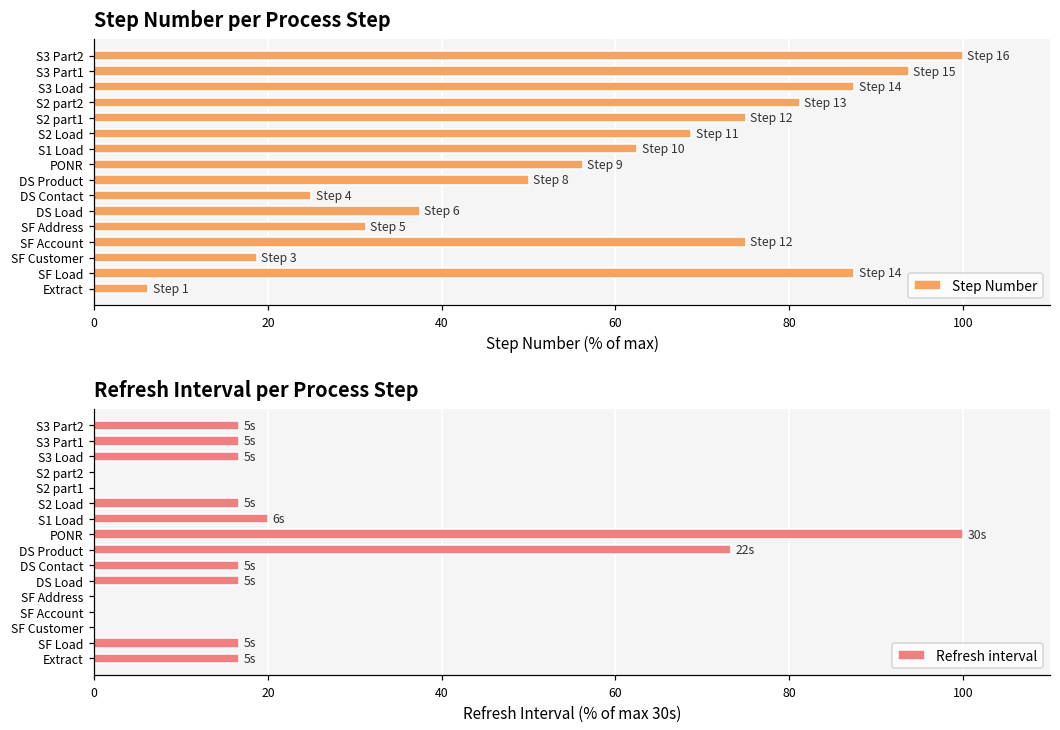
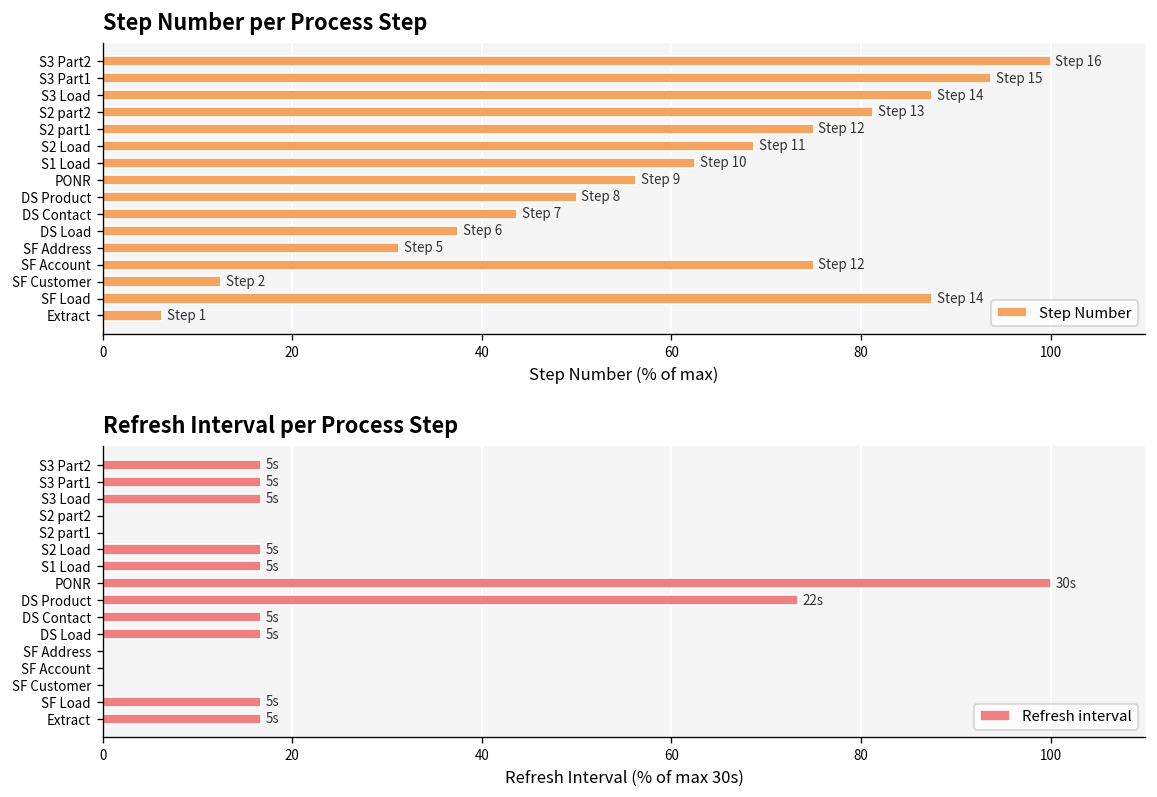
Step Number per Process Step, DS Contact: 4 -> 7
Step Number per Process Step, SF Customer: 3 -> 2
Refresh Interval per Process Step, S1 Load: 6s -> 5s
